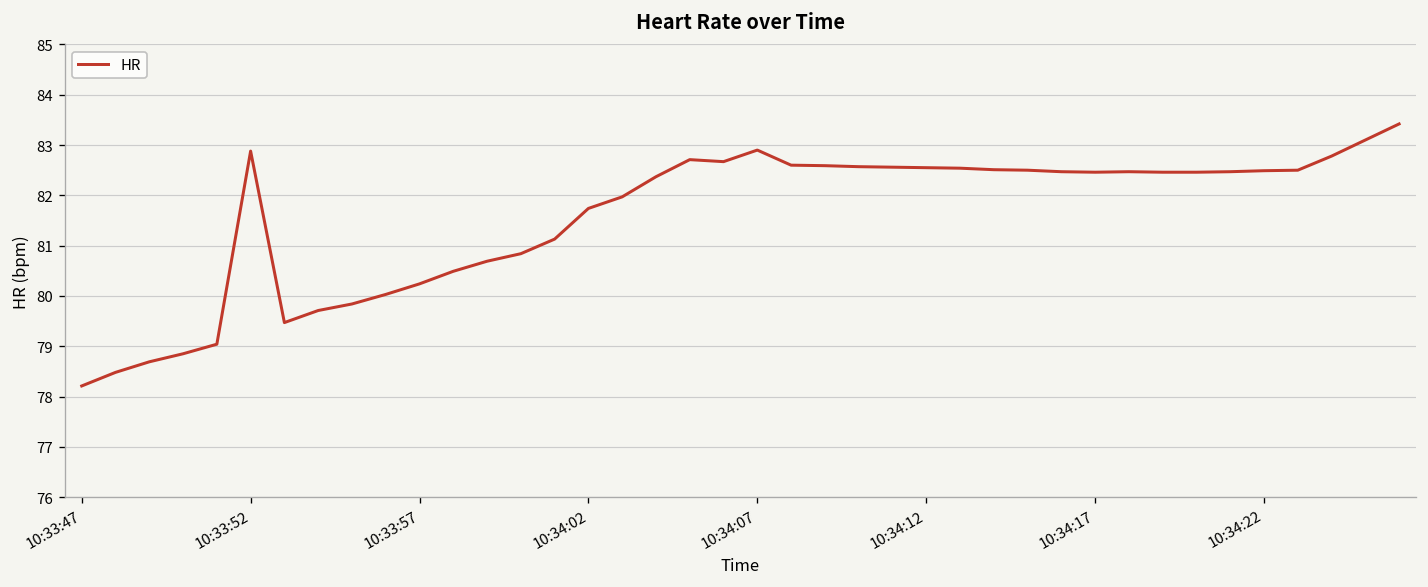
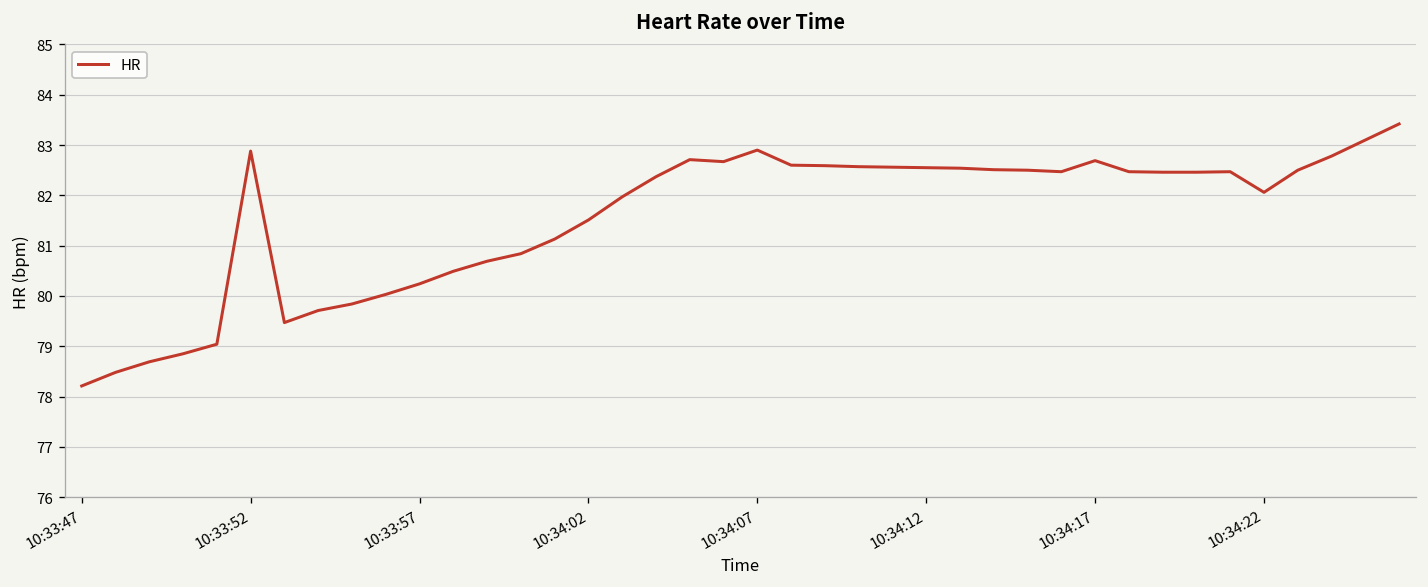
10:34:02: 81.7 -> 81.5
10:34:17: 82.5 -> 82.7
10:34:22: 82.5 -> 82.1
